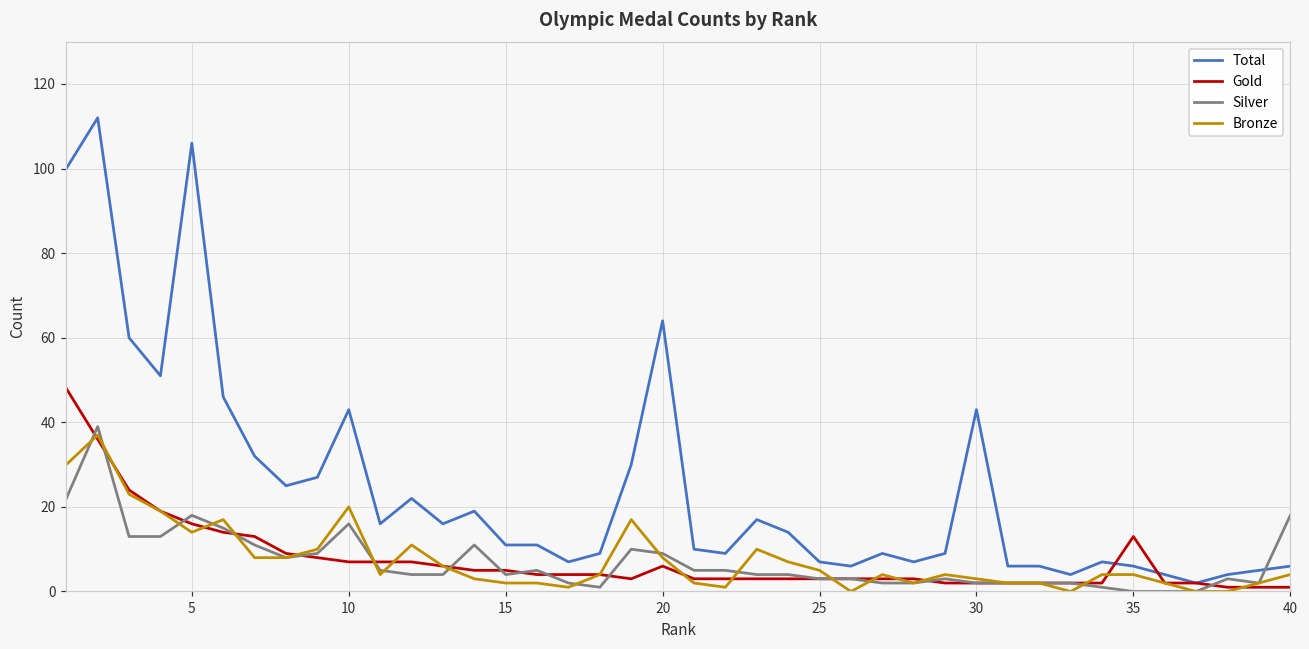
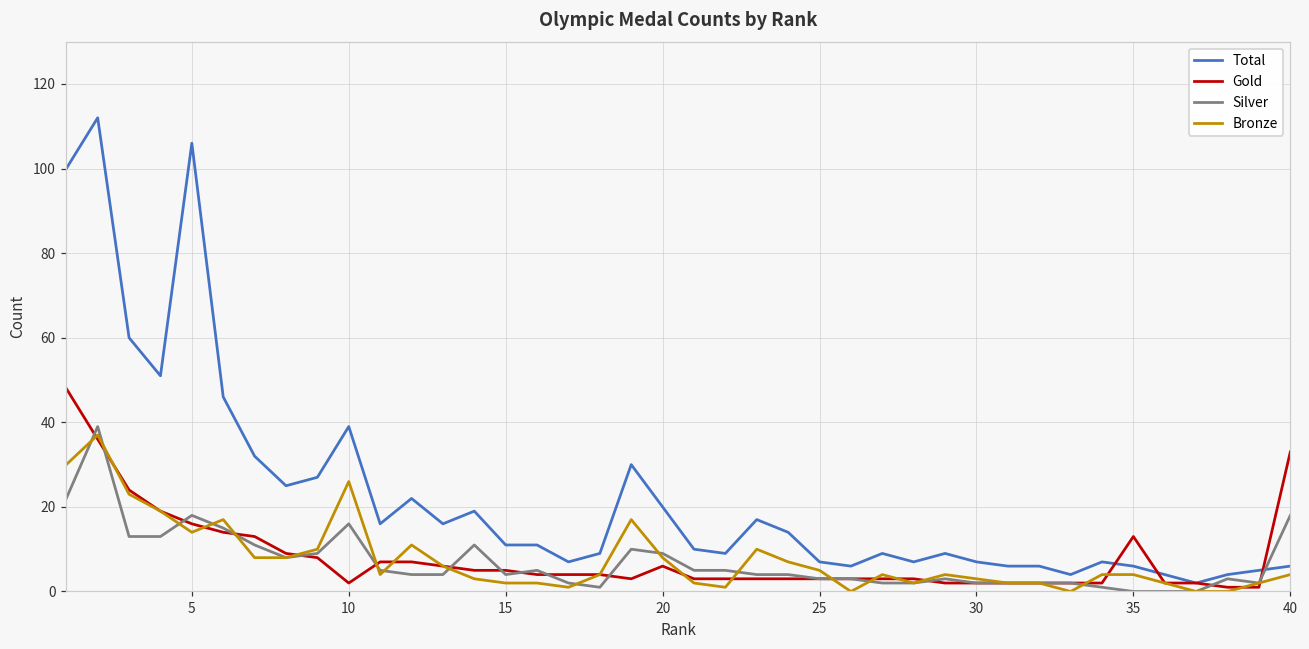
Total, 10: 43 -> 39
Gold, 10: 7 -> 2
Bronze, 10: 20 -> 26
Total, 20: 64 -> 20
Total, 30: 43 -> 7
Gold, 40: 1 -> 33
